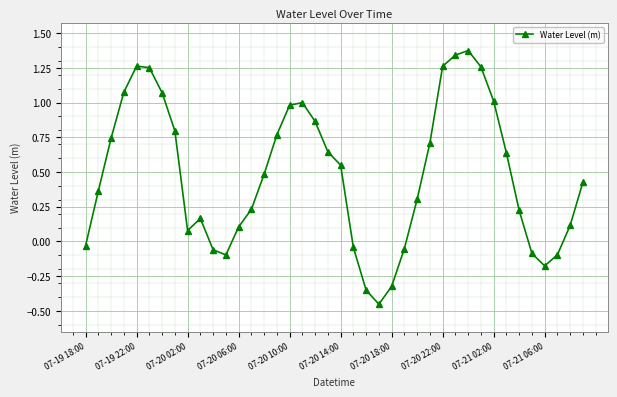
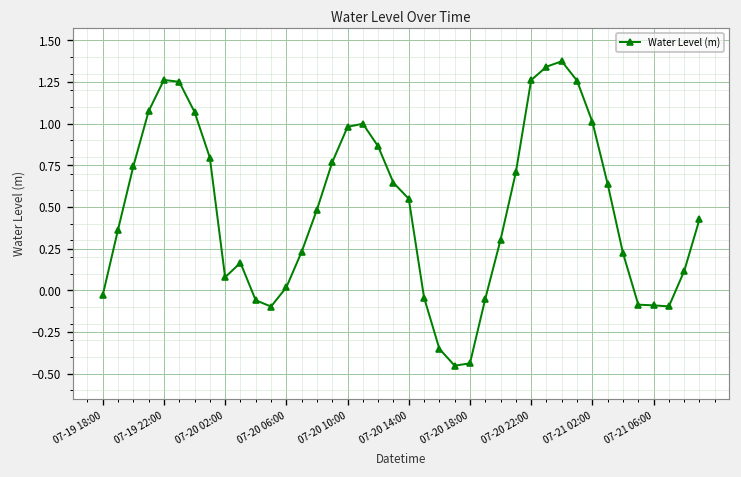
07-20 06:00: 0.10 -> 0.02
07-20 18:00: -0.32 -> -0.44
07-21 06:00: -0.18 -> -0.09
